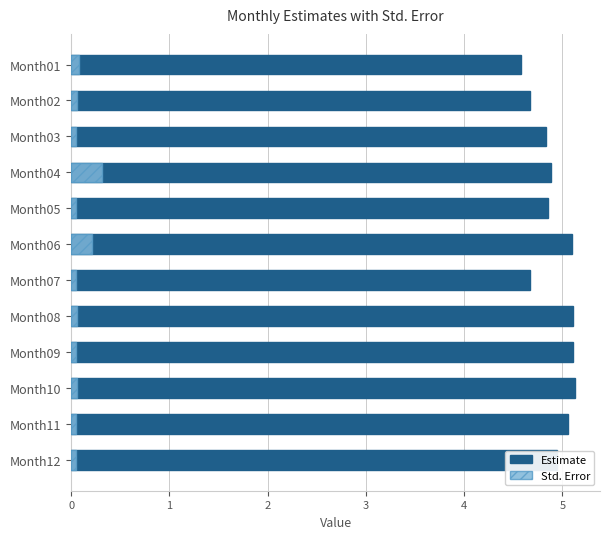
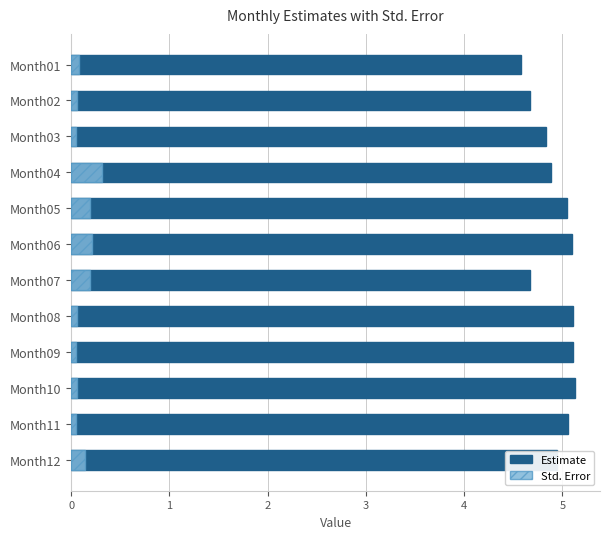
Estimate, Month05: 4.8 -> 5.0
Std. Error, Month05: 0.0 -> 0.2
Std. Error, Month07: 0.0 -> 0.2
Std. Error, Month12: 0.0 -> 0.1
